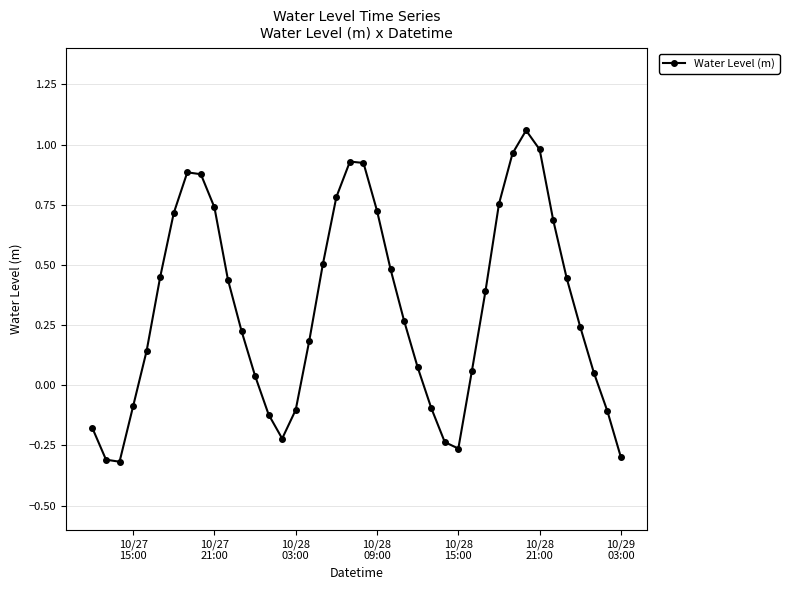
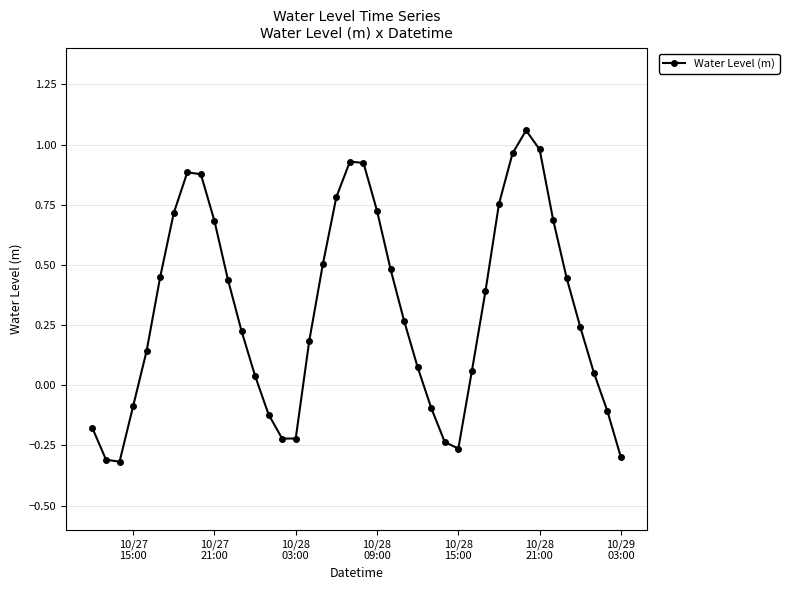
10/27 21:00: 0.74 -> 0.68
10/28 03:00: -0.10 -> -0.22
